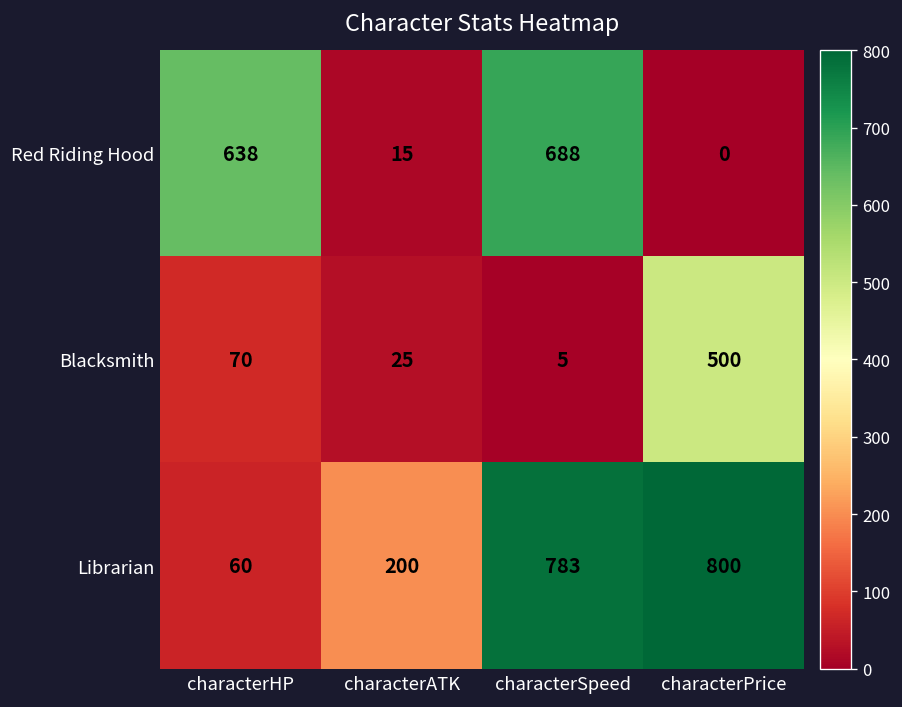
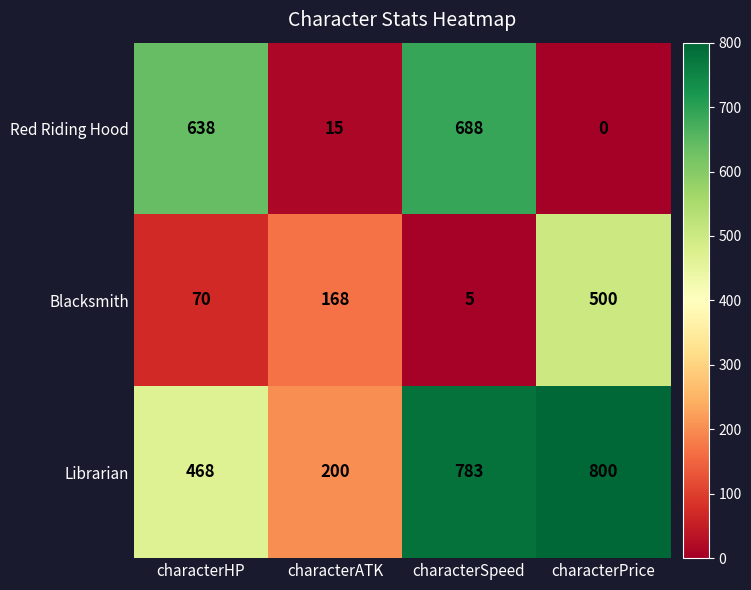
Blacksmith, characterATK: 25 -> 168
Librarian, characterHP: 60 -> 468
